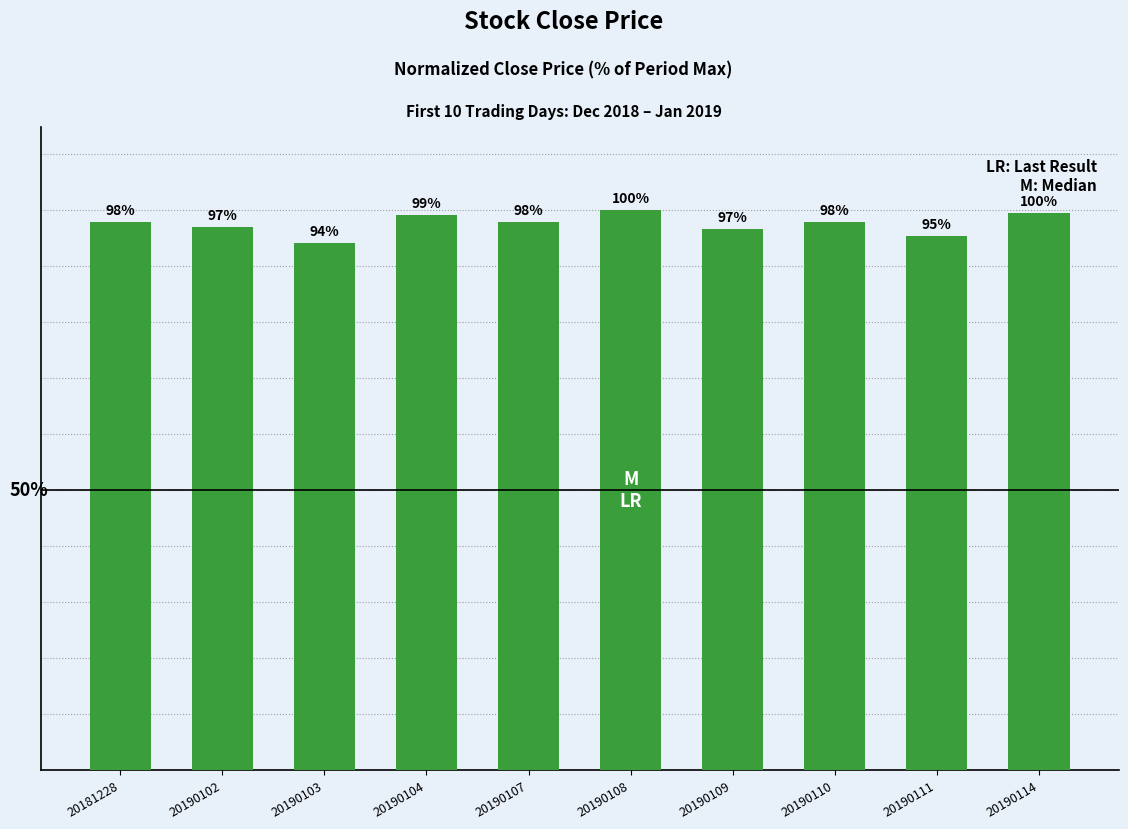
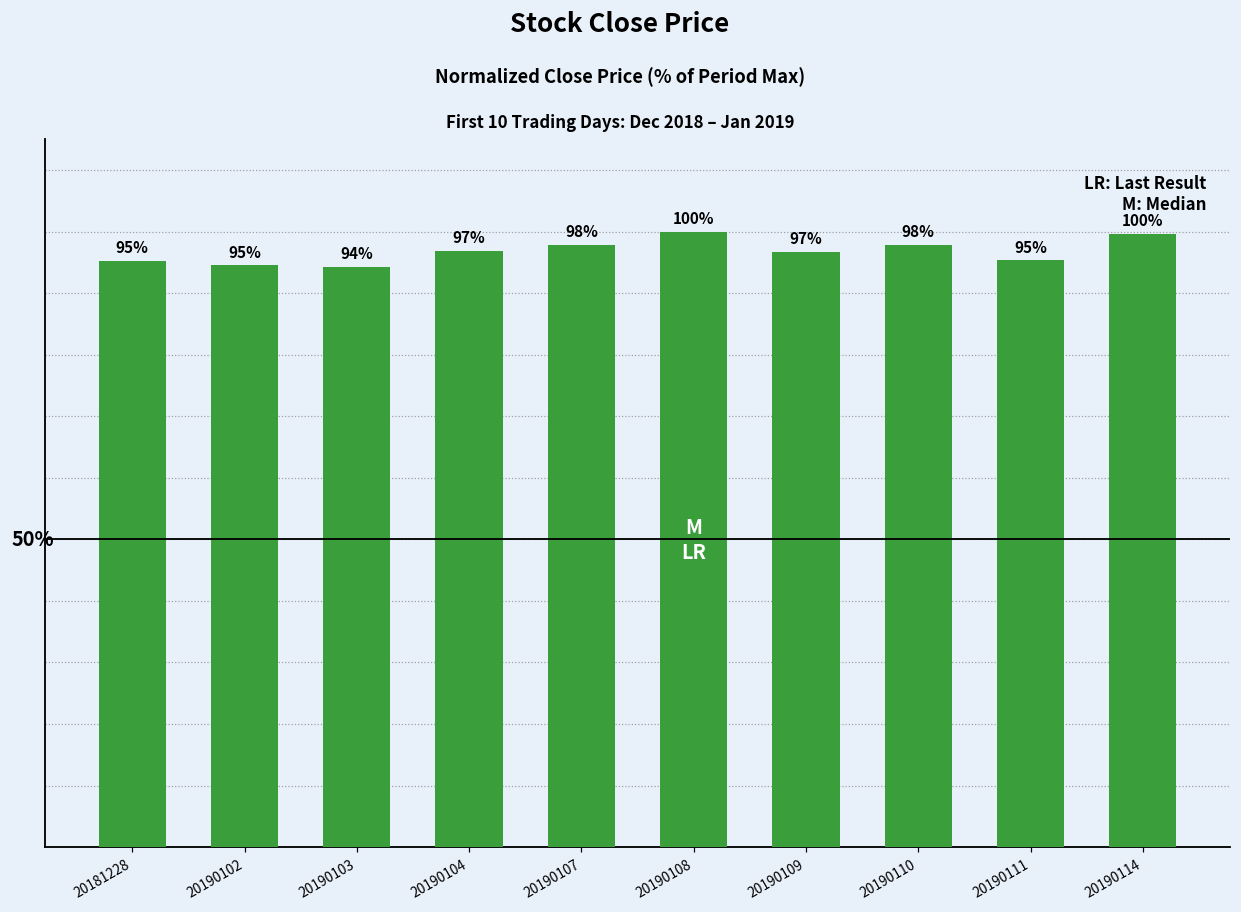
20181228: 98% -> 95%
20190102: 97% -> 95%
20190104: 99% -> 97%
